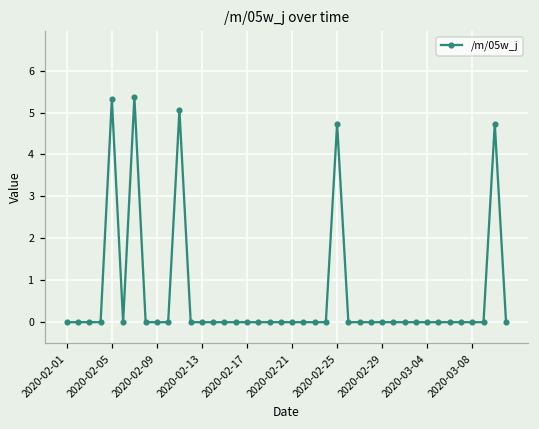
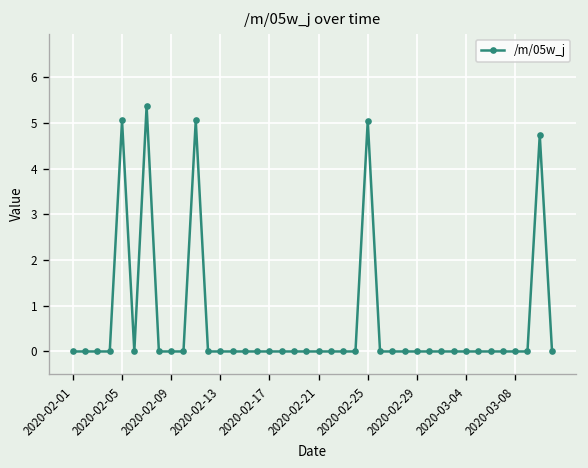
2020-02-05: 5.3 -> 5.1
2020-02-25: 4.7 -> 5.0
